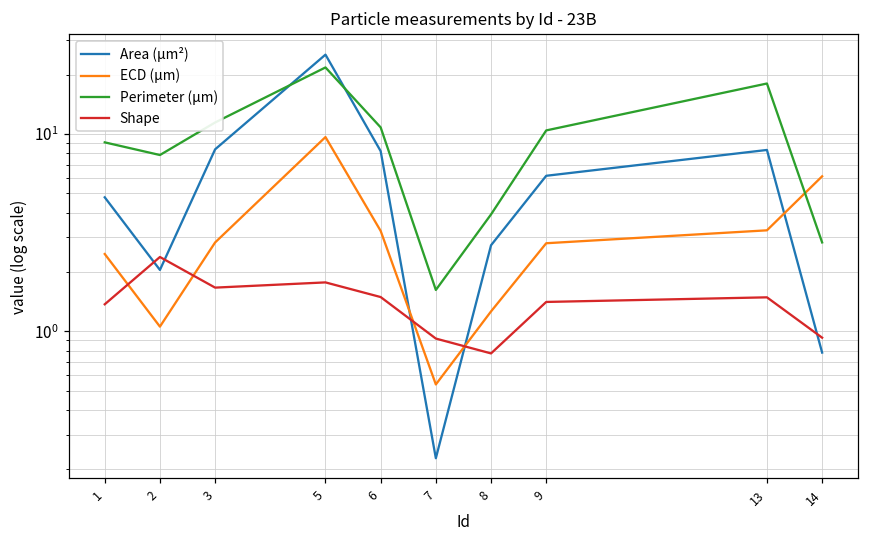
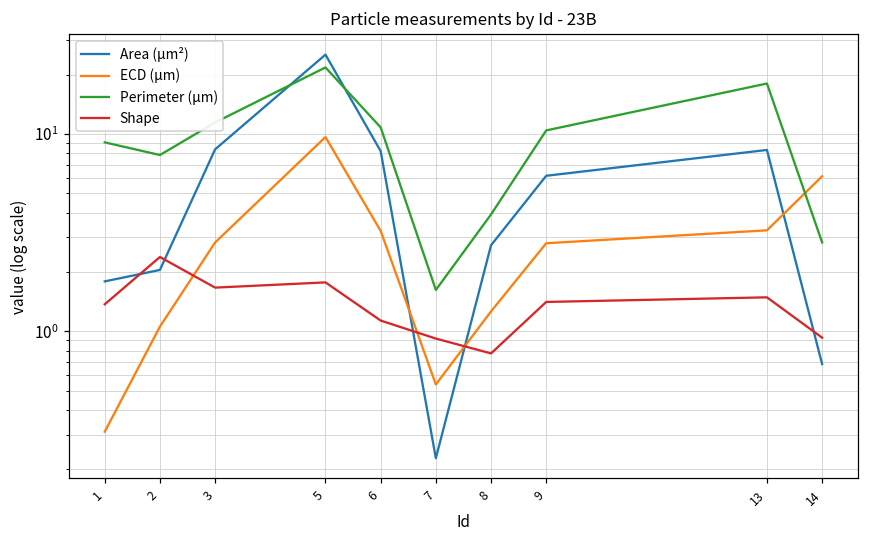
Area (μm²), 1: 4.8 -> 1.8
ECD (μm), 1: 2.5 -> 0.31
Shape, 6: 1.5 -> 1.1
Area (μm²), 14: 0.8 -> 0.68
